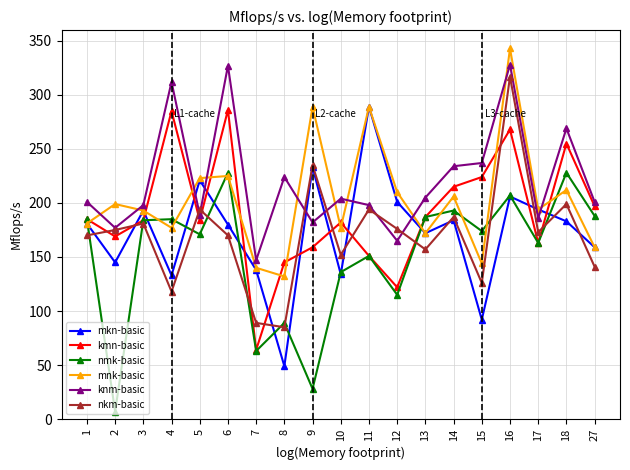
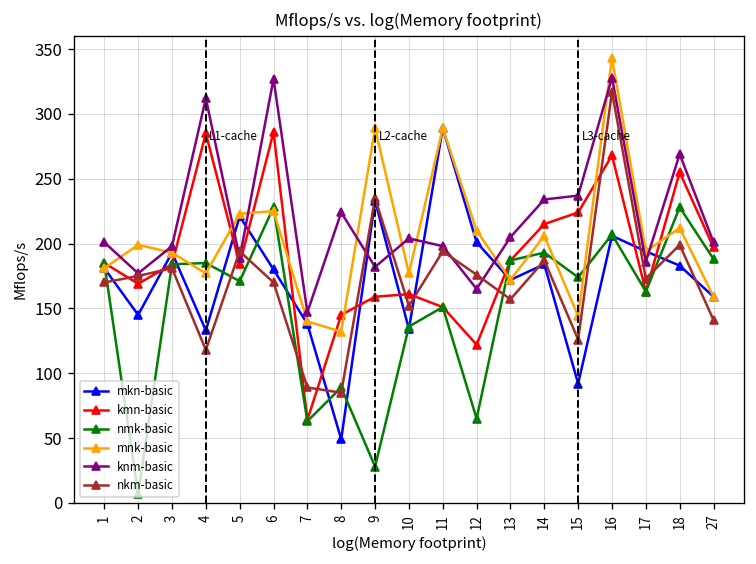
kmn-basic, 10: 182 -> 161
nmk-basic, 12: 115 -> 65
